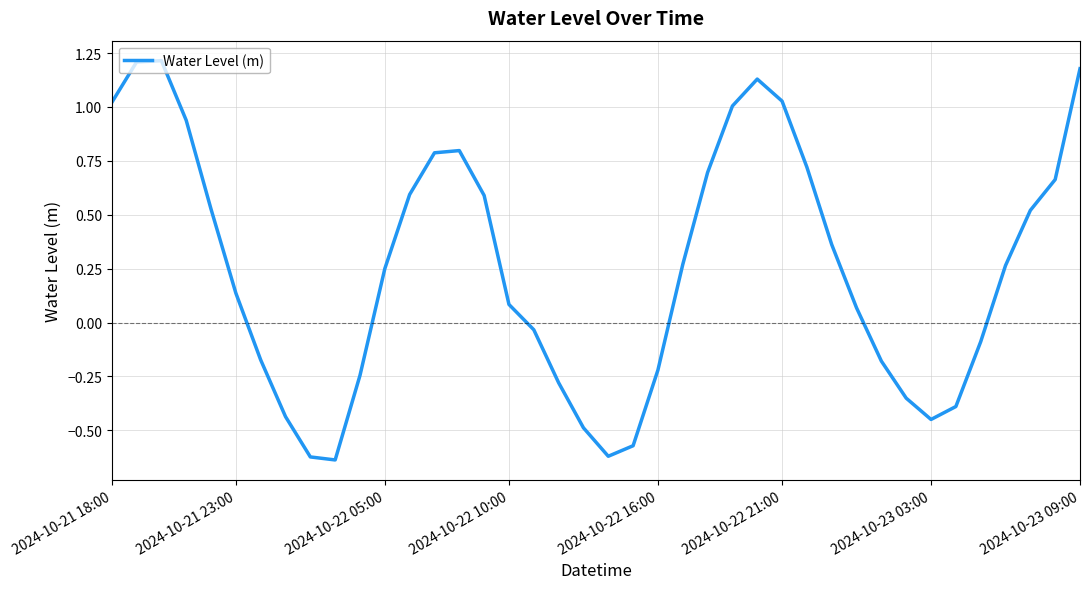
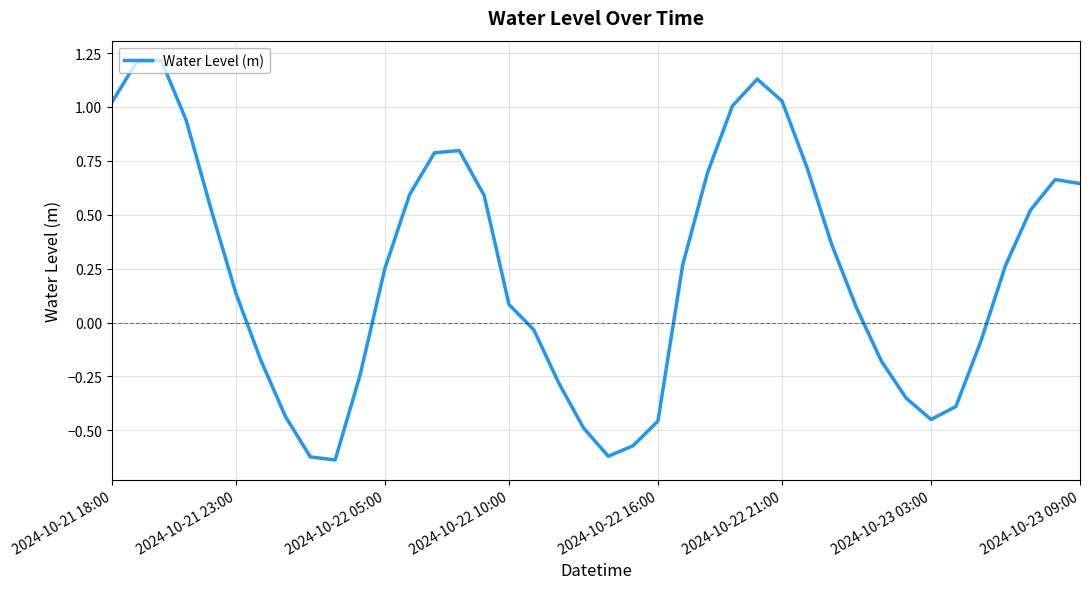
2024-10-22 16:00: -0.22 -> -0.46
2024-10-23 09:00: 1.18 -> 0.64
